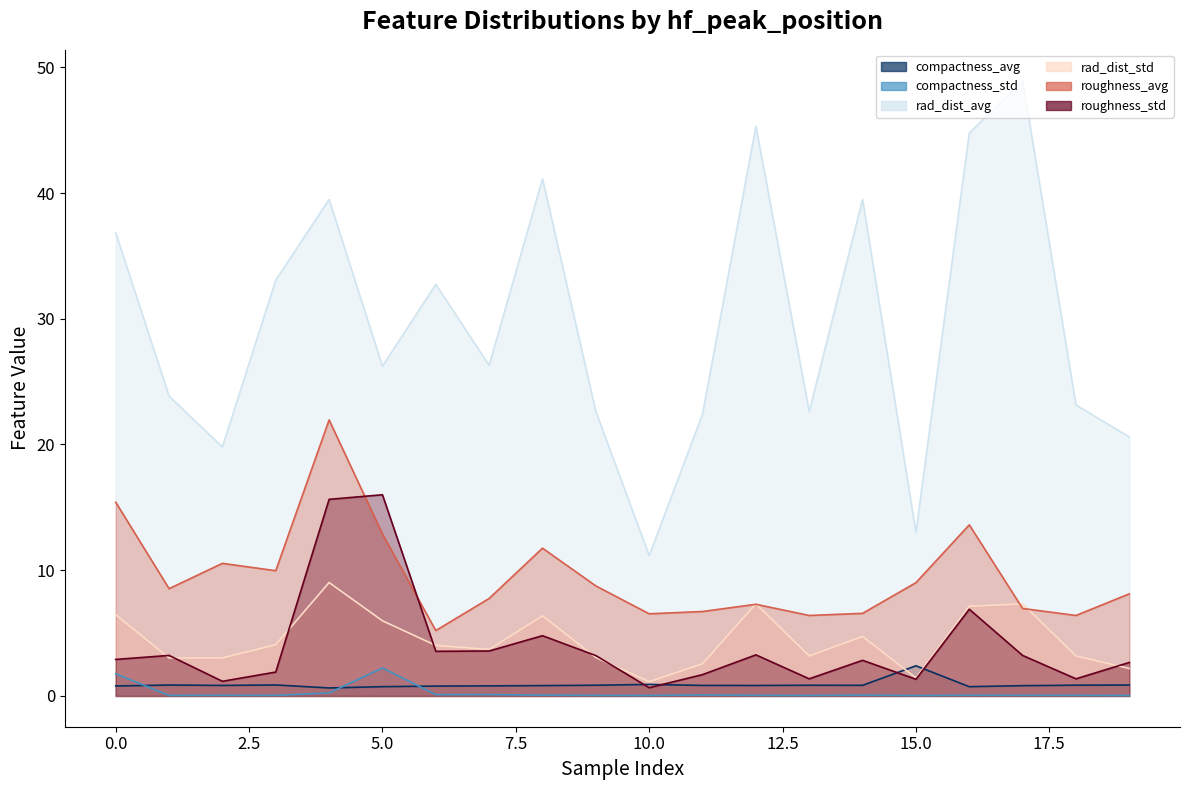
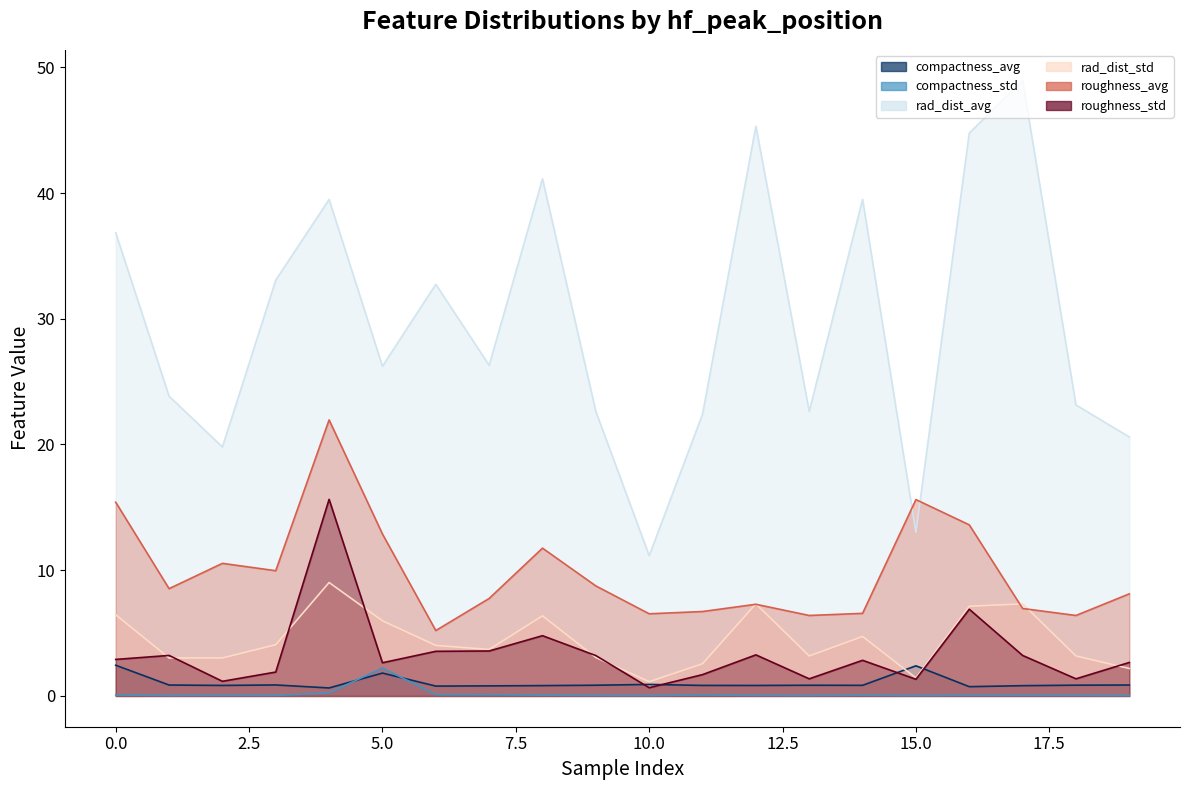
compactness_avg, 0.0: 0.8 -> 2.4
compactness_std, 0.0: 1.8 -> 0.1
compactness_avg, 5.0: 0.7 -> 1.8
roughness_std, 5.0: 16.0 -> 2.6
roughness_avg, 15.0: 9.0 -> 15.6
